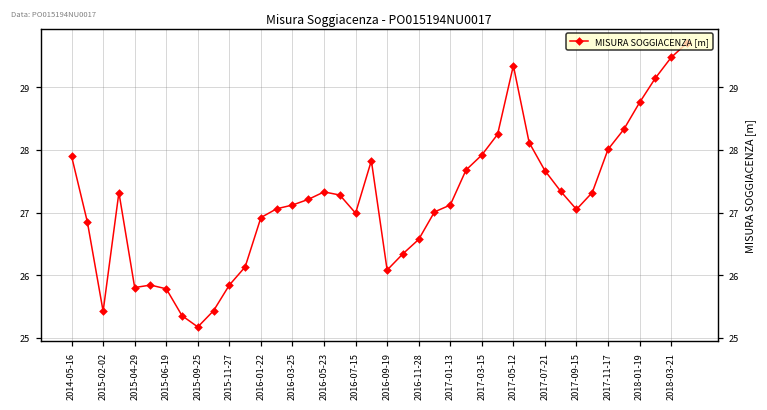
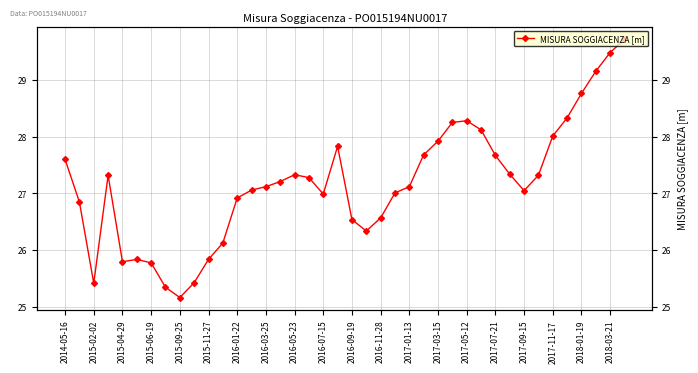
2014-05-16: 27.9 -> 27.6
2016-09-19: 26.1 -> 26.5
2017-05-12: 29.4 -> 28.3
